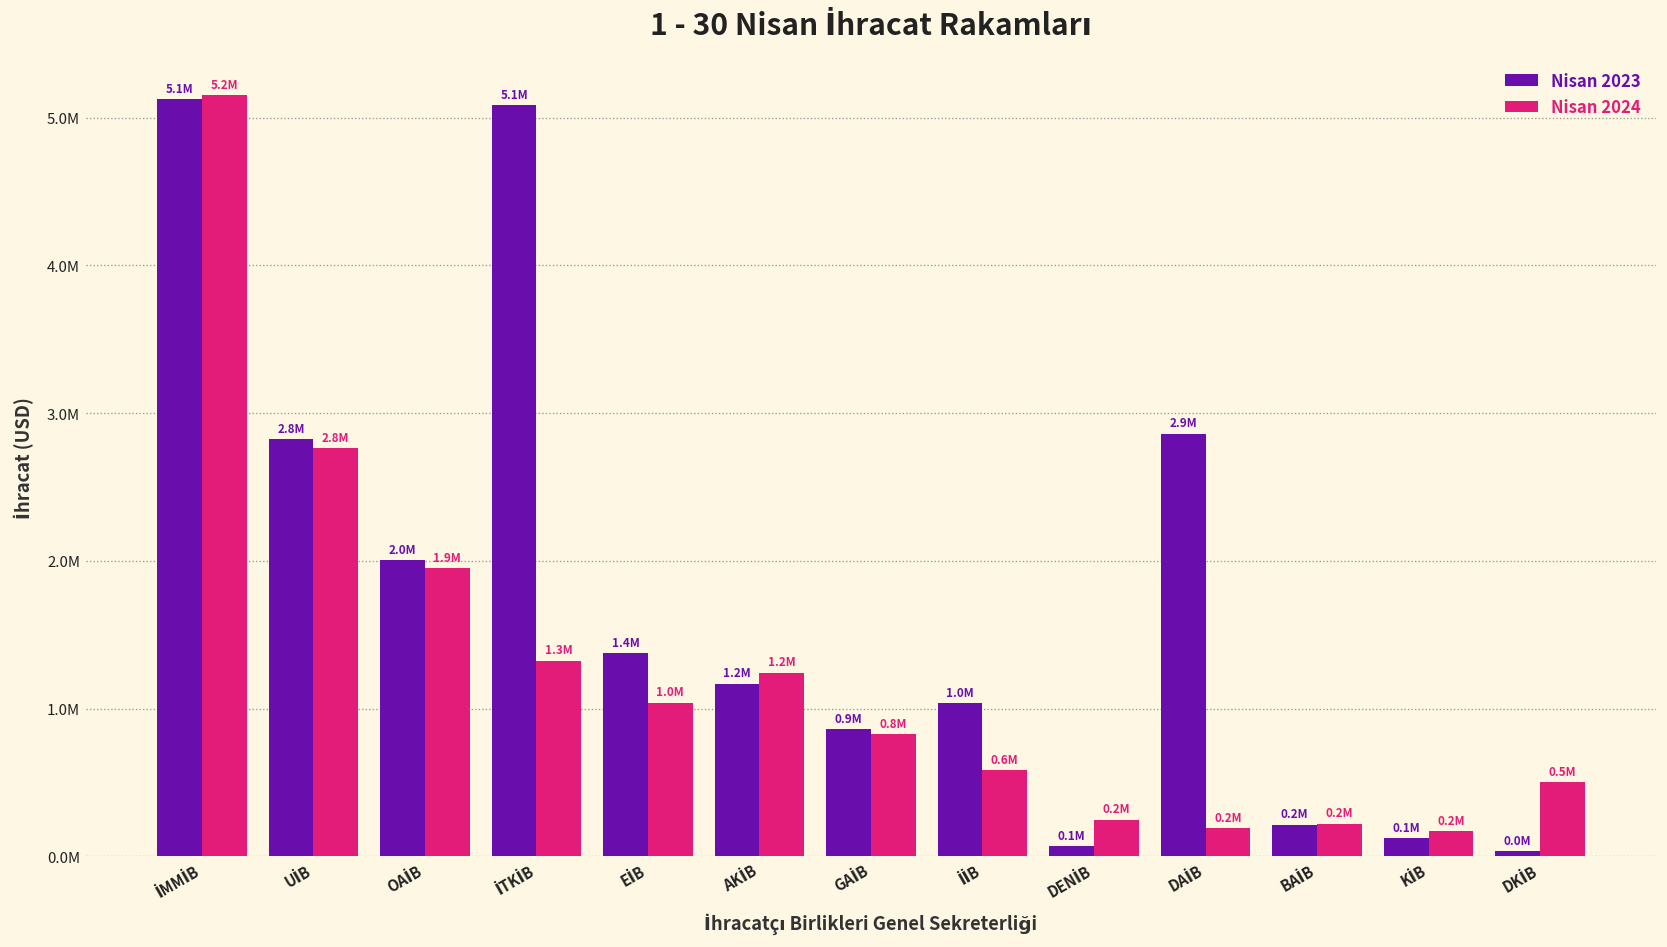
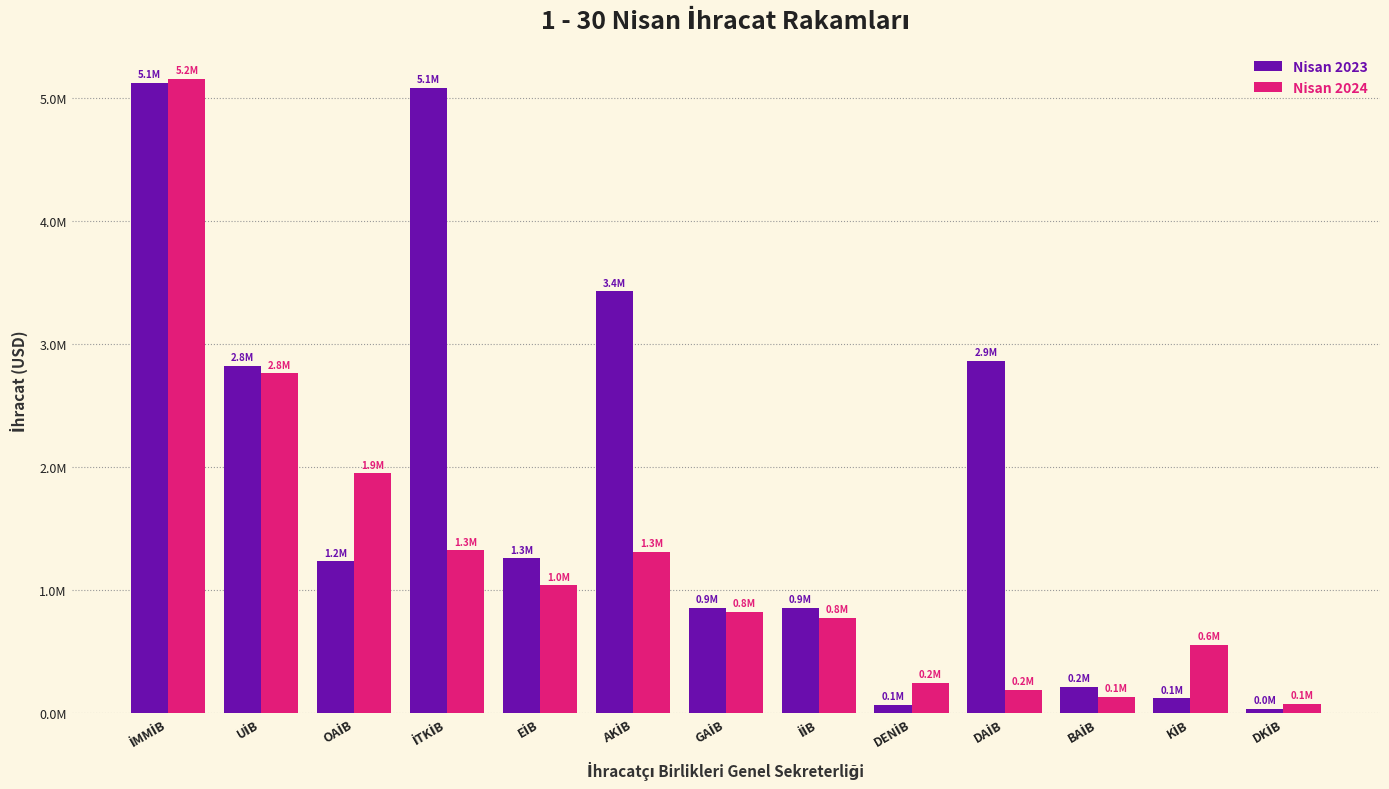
Nisan 2023, OAİB: 2.0M -> 1.2M
Nisan 2023, EİB: 1.4M -> 1.3M
Nisan 2023, AKİB: 1.2M -> 3.4M
Nisan 2024, AKİB: 1.2M -> 1.3M
Nisan 2023, İİB: 1.0M -> 0.9M
Nisan 2024, İİB: 0.6M -> 0.8M
Nisan 2024, BAİB: 0.2M -> 0.1M
Nisan 2024, KİB: 0.2M -> 0.6M
Nisan 2024, DKİB: 0.5M -> 0.1M
